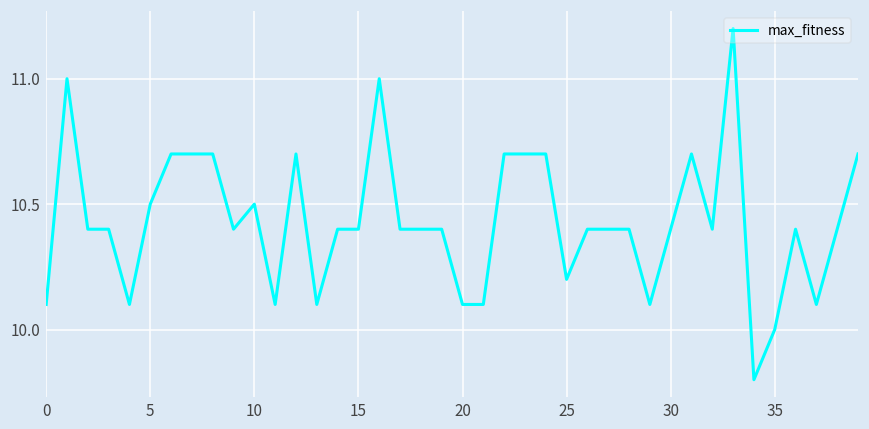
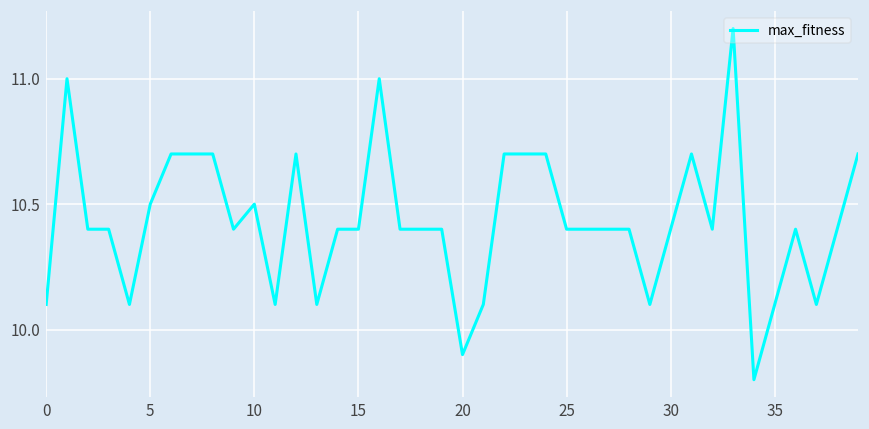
20: 10.1 -> 9.9
25: 10.2 -> 10.4
35: 10.0 -> 10.1
